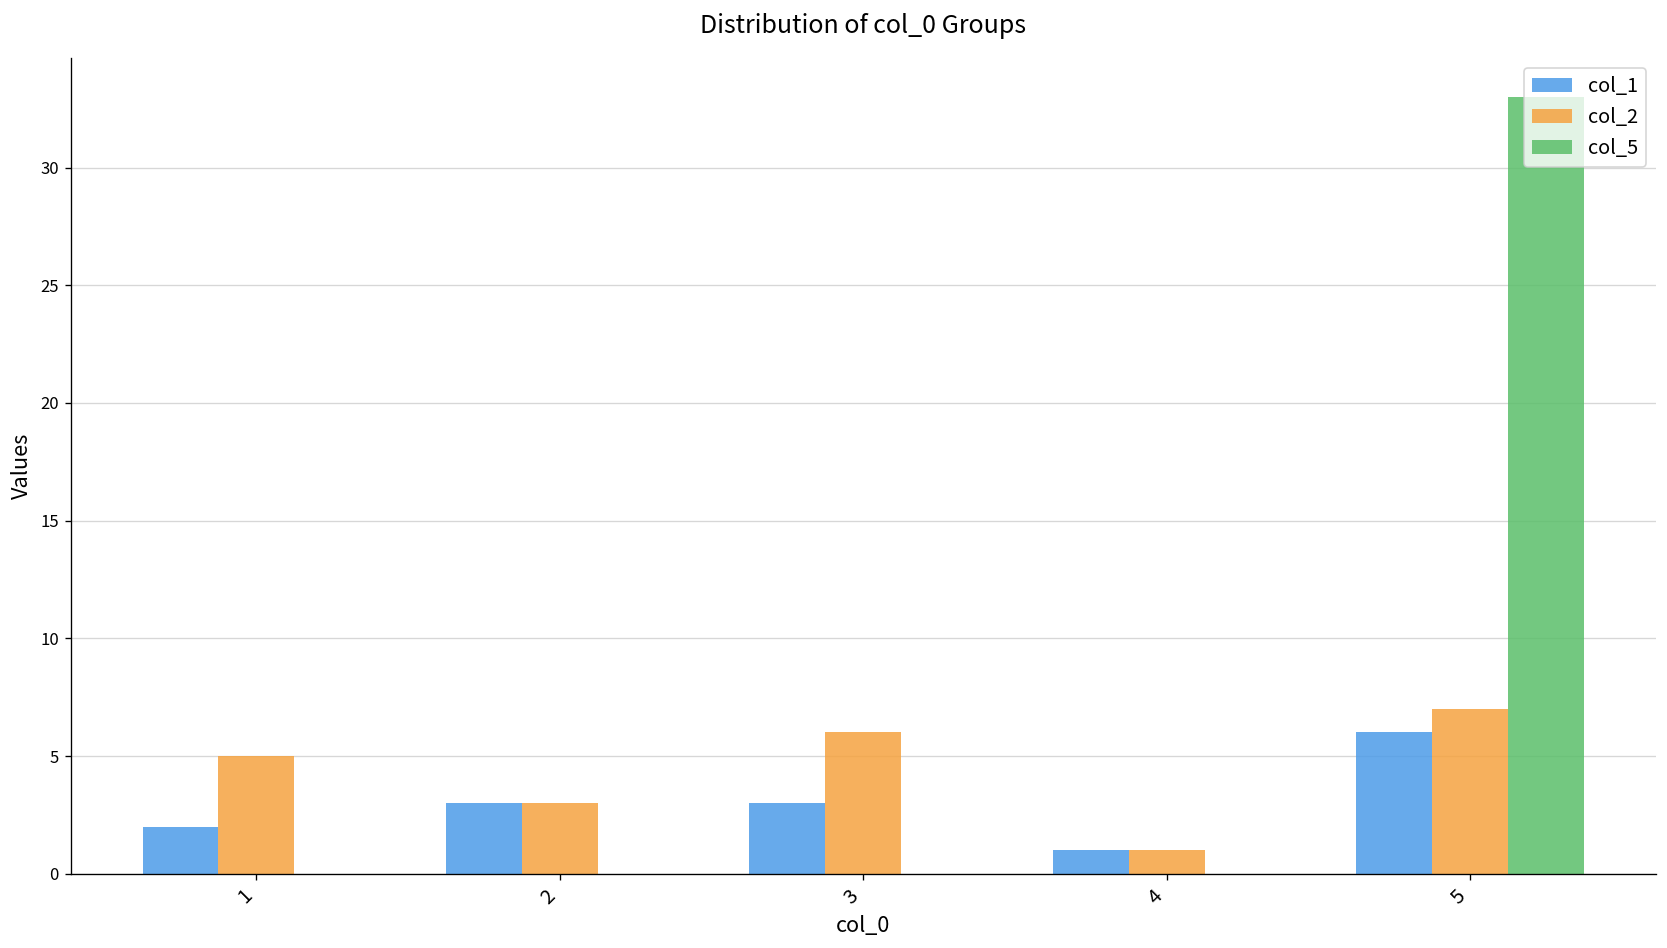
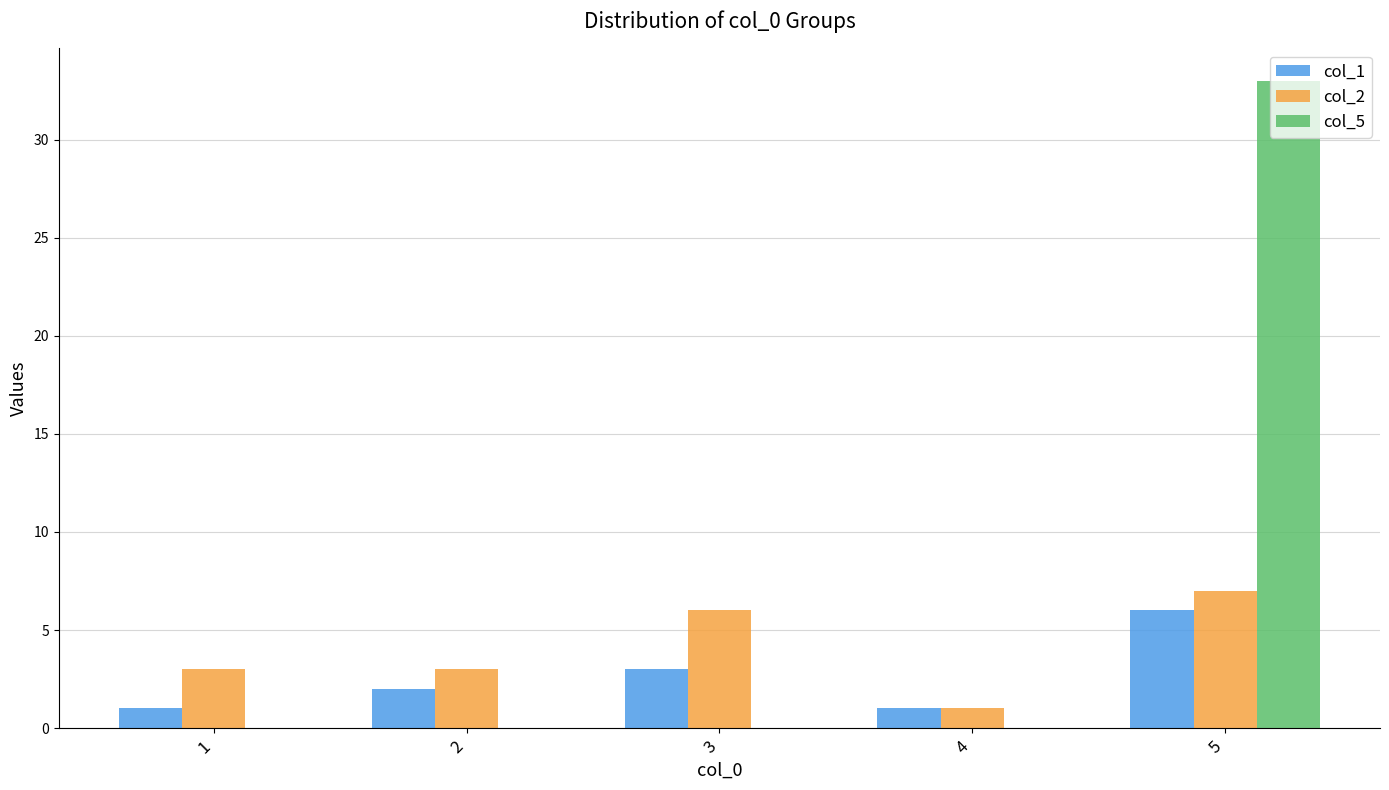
col_1, 1: 2 -> 1
col_2, 1: 5 -> 3
col_1, 2: 3 -> 2
